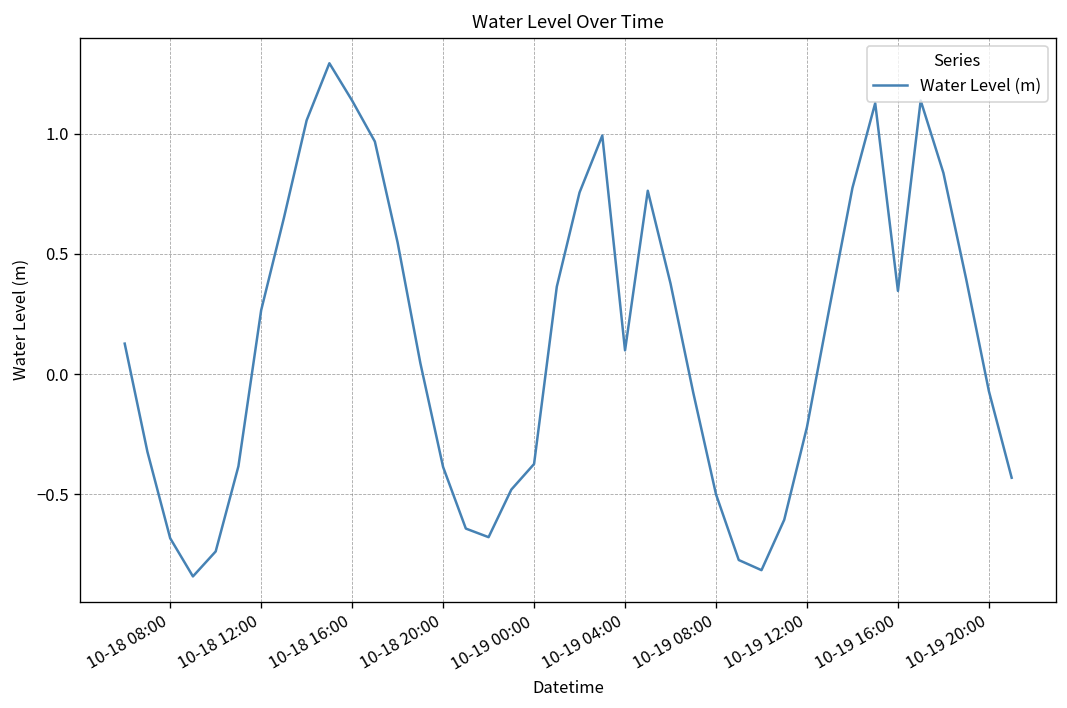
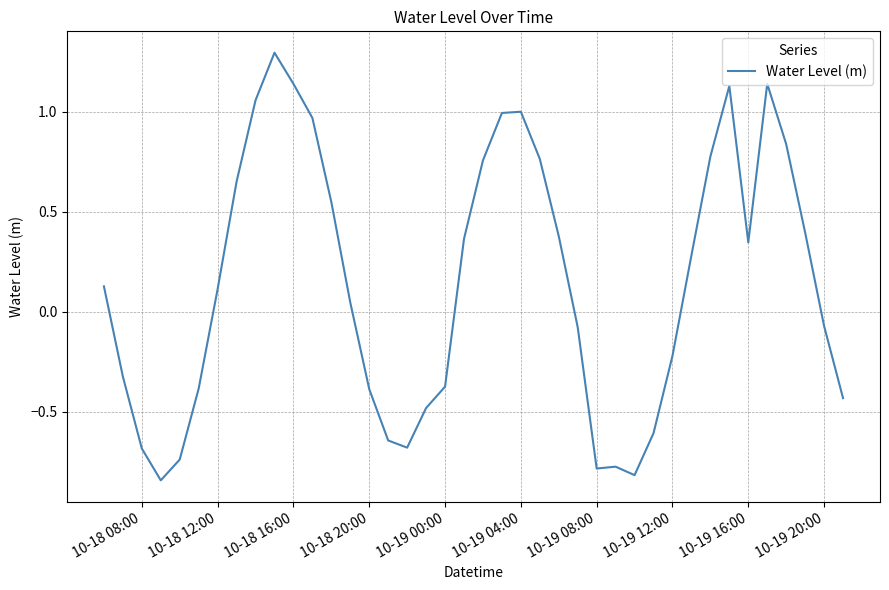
10-18 12:00: 0.27 -> 0.11
10-19 04:00: 0.10 -> 1.00
10-19 08:00: -0.50 -> -0.78
